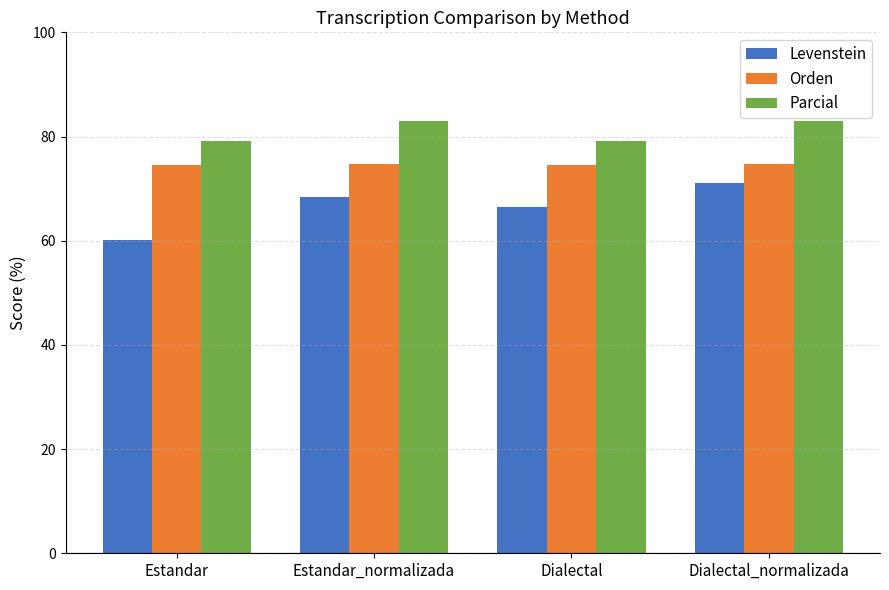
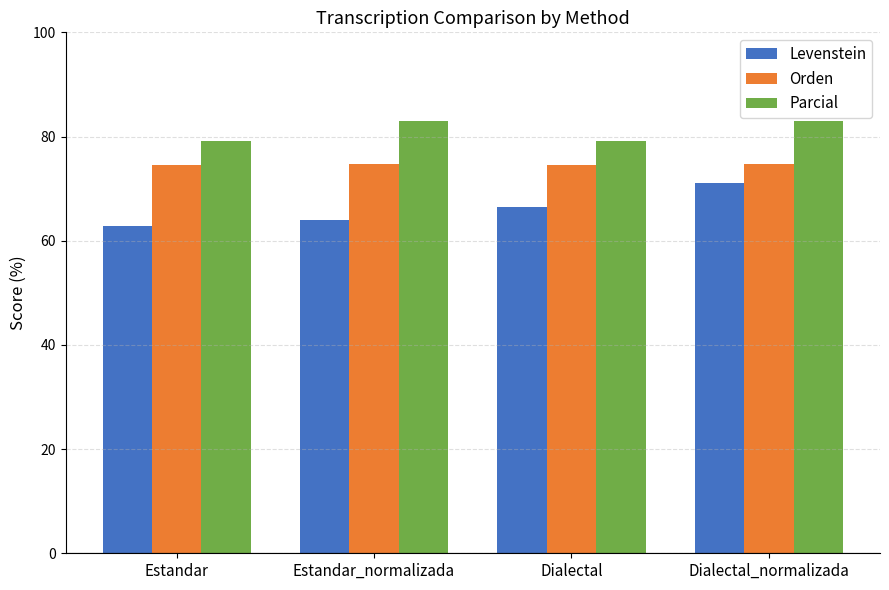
Levenstein, Estandar: 60 -> 63
Levenstein, Estandar_normalizada: 68 -> 64
